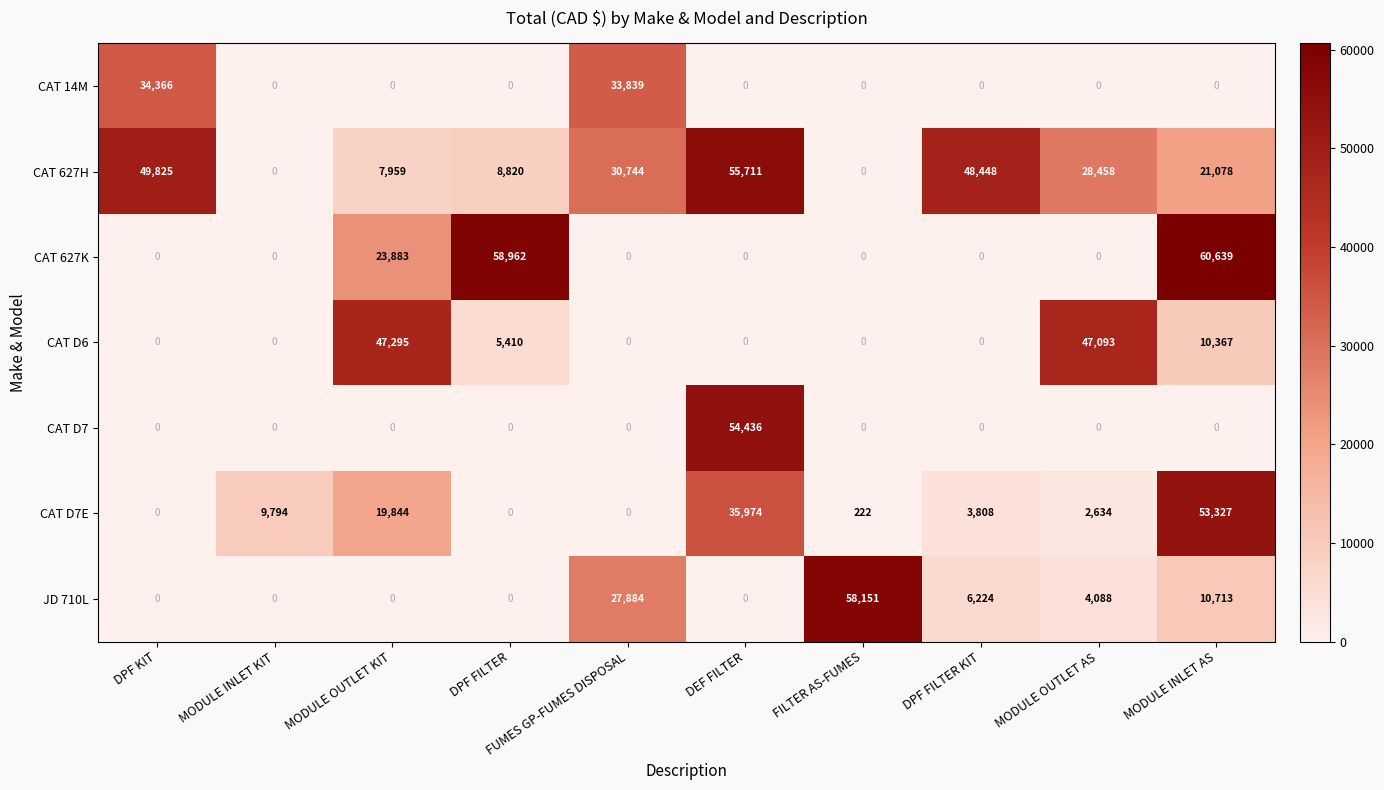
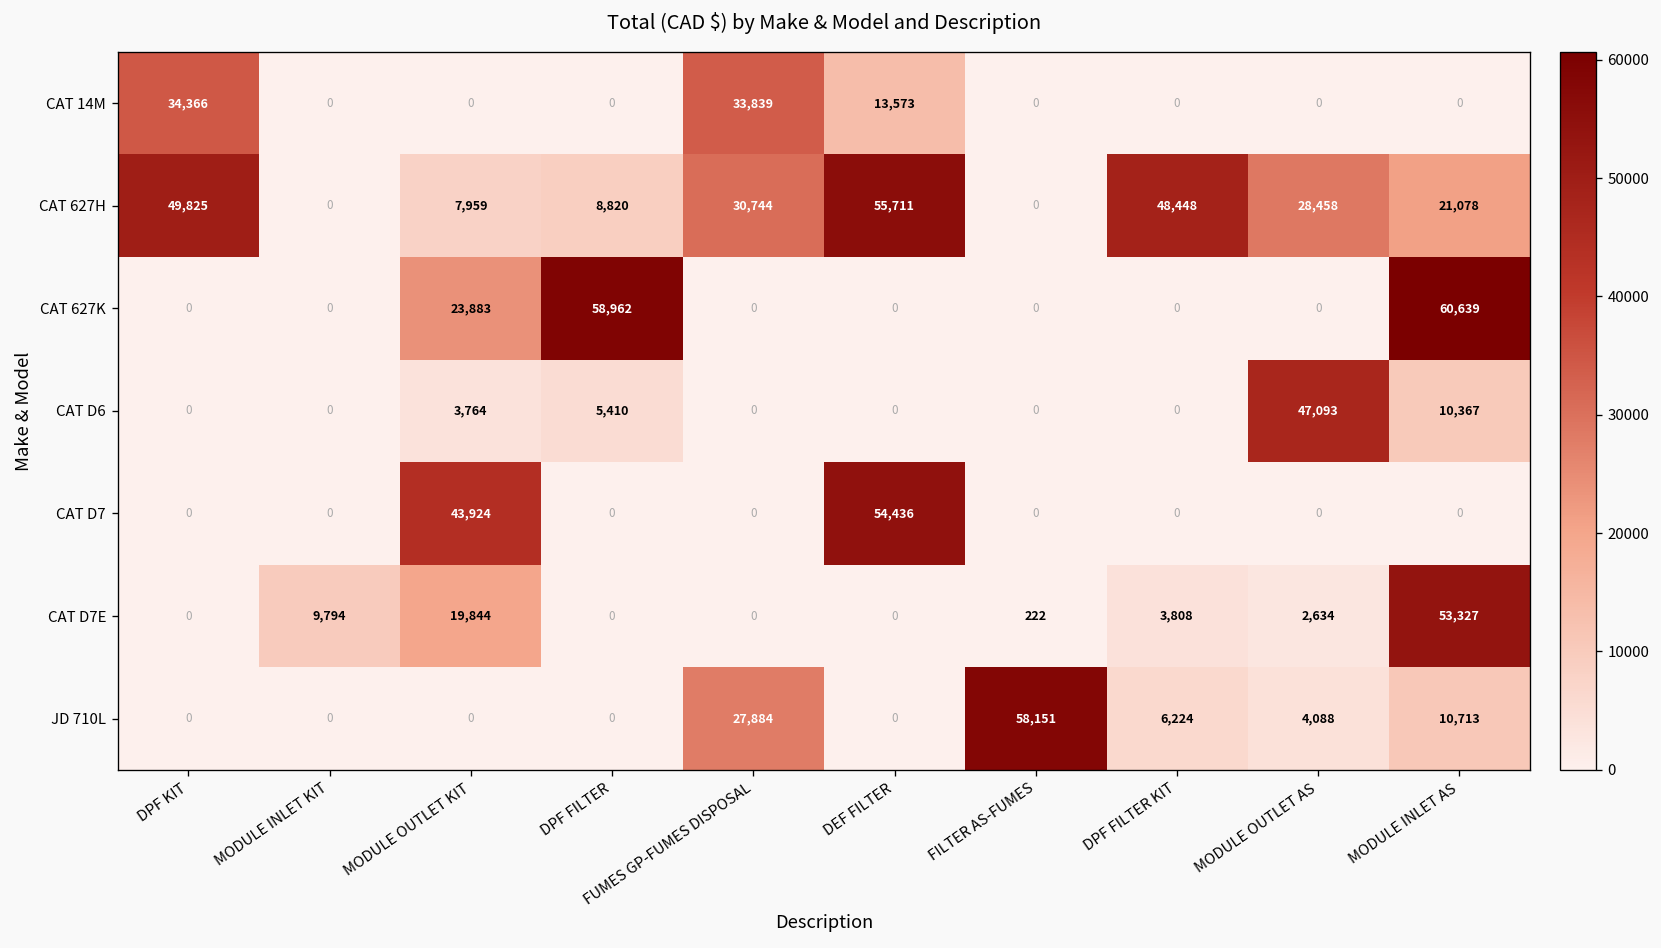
CAT 14M, DEF FILTER: 0 -> 13,573
CAT D6, MODULE OUTLET KIT: 47,295 -> 3,764
CAT D7, MODULE OUTLET KIT: 0 -> 43,924
CAT D7E, DEF FILTER: 35,974 -> 0
